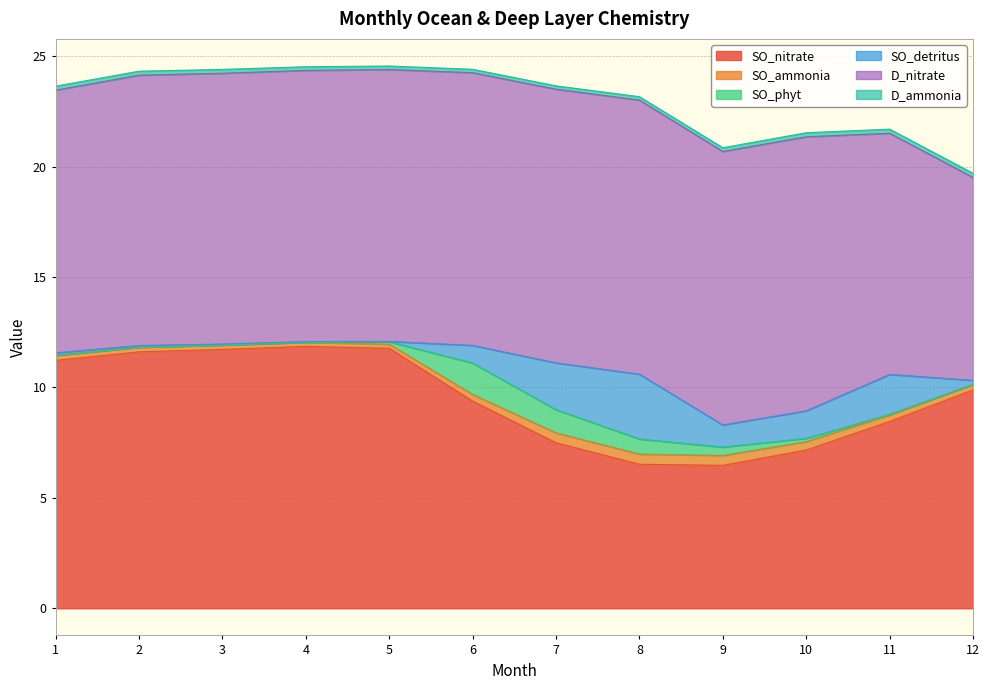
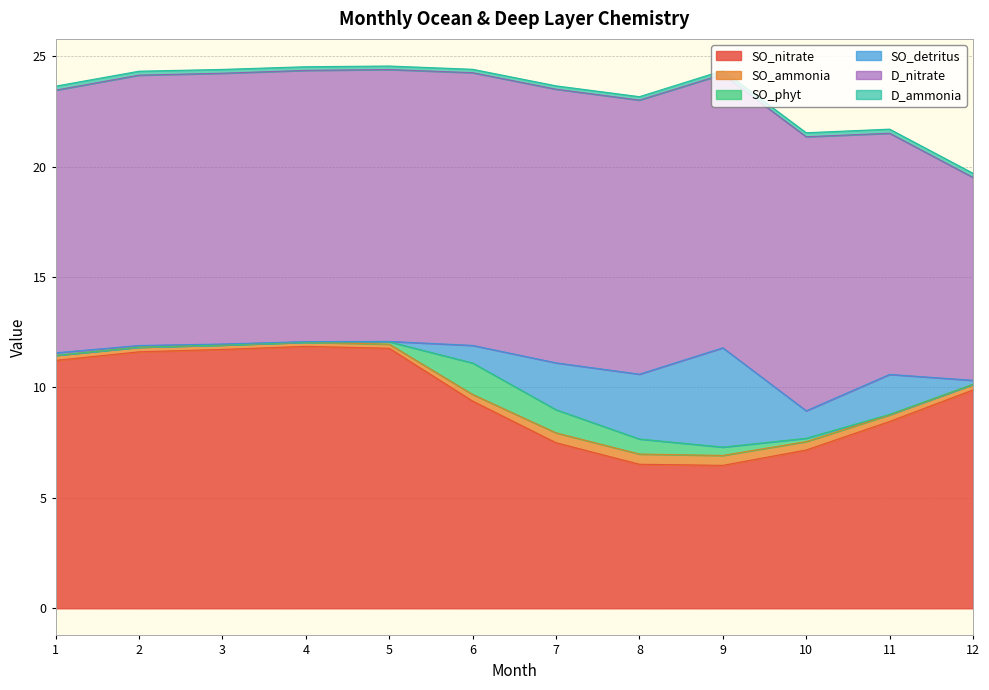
SO_detritus, 9: 1.0 -> 4.5
